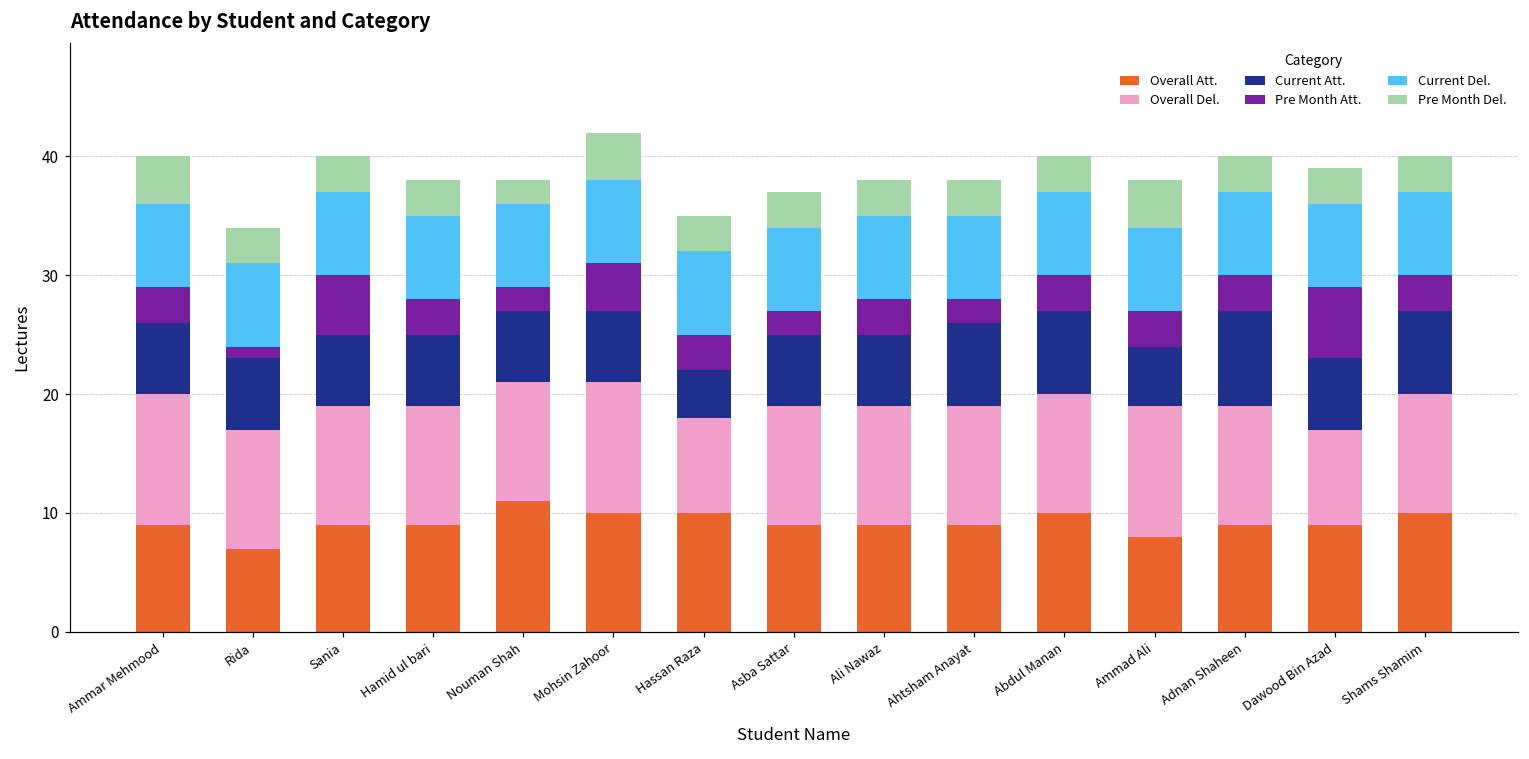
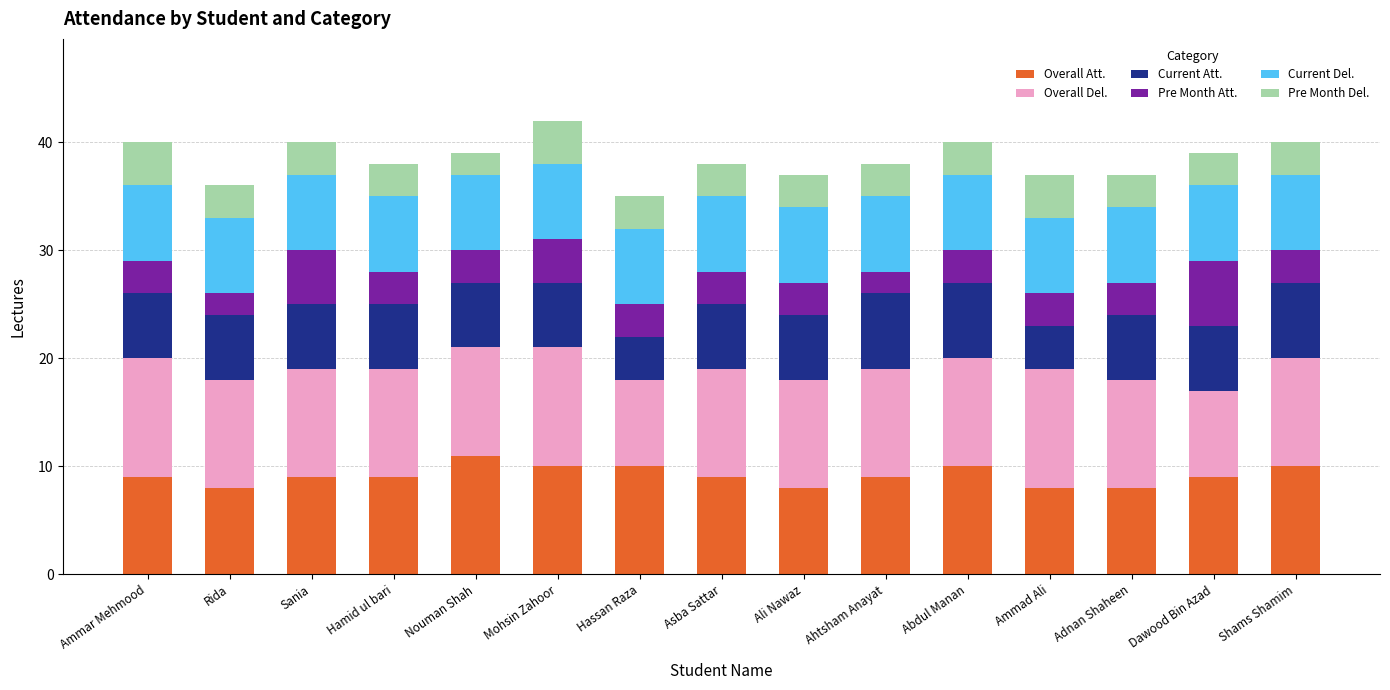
Overall Att., Rida: 7 -> 8
Pre Month Att., Rida: 1 -> 2
Pre Month Att., Nouman Shah: 2 -> 3
Pre Month Att., Asba Sattar: 2 -> 3
Overall Att., Ali Nawaz: 9 -> 8
Current Att., Ammad Ali: 5 -> 4
Overall Att., Adnan Shaheen: 9 -> 8
Current Att., Adnan Shaheen: 8 -> 6
